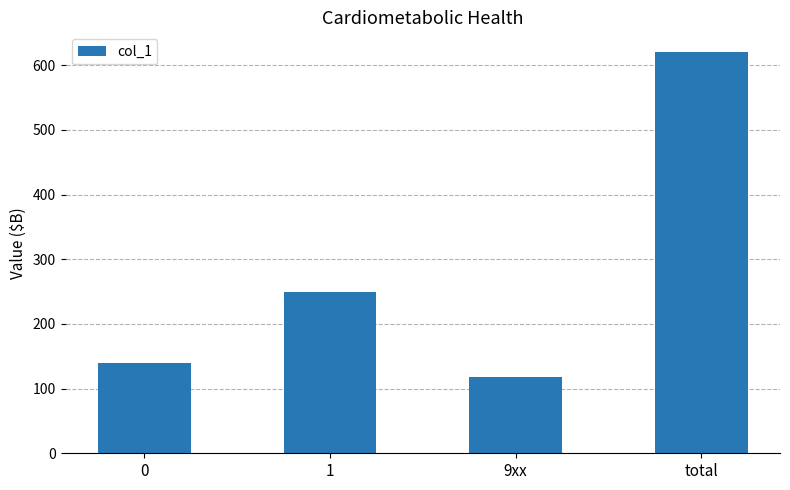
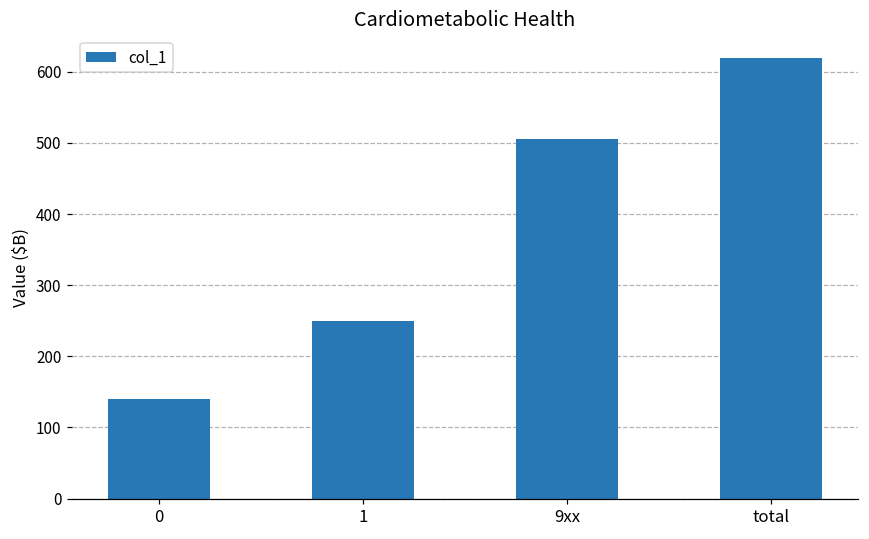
9xx: 120 -> 510
